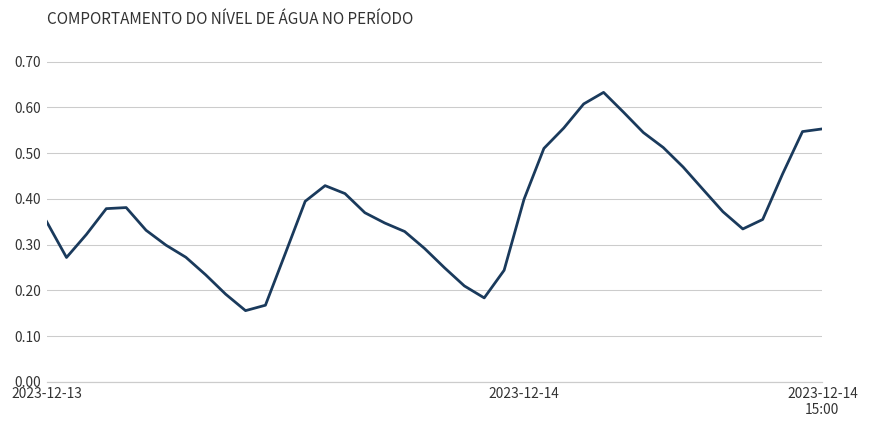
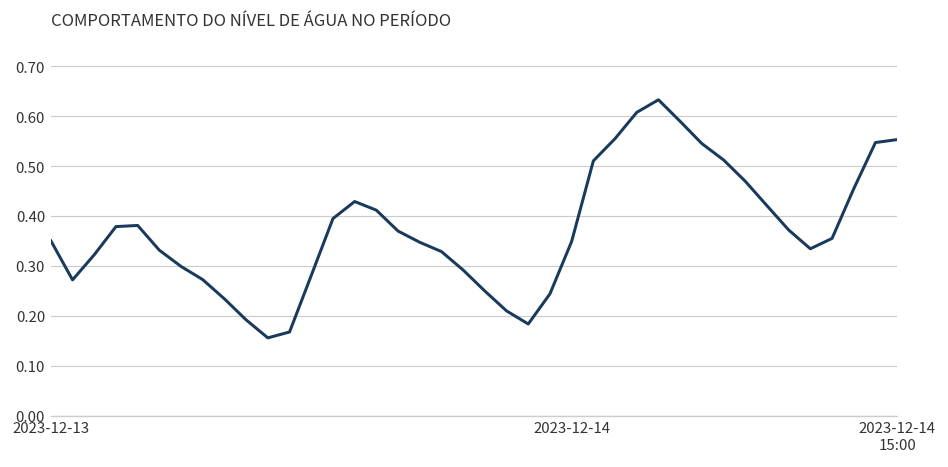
2023-12-14: 0.40 -> 0.35
